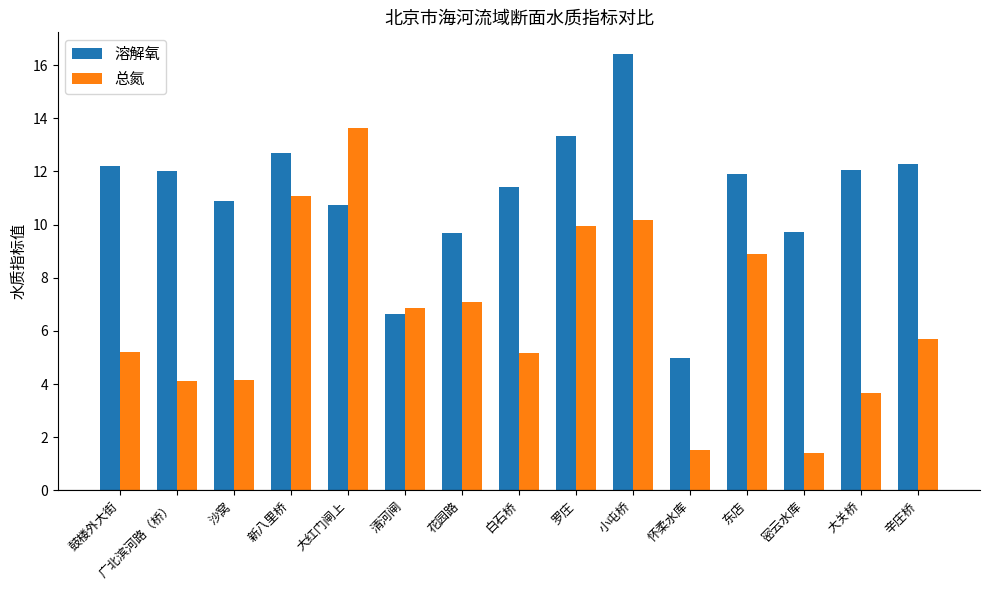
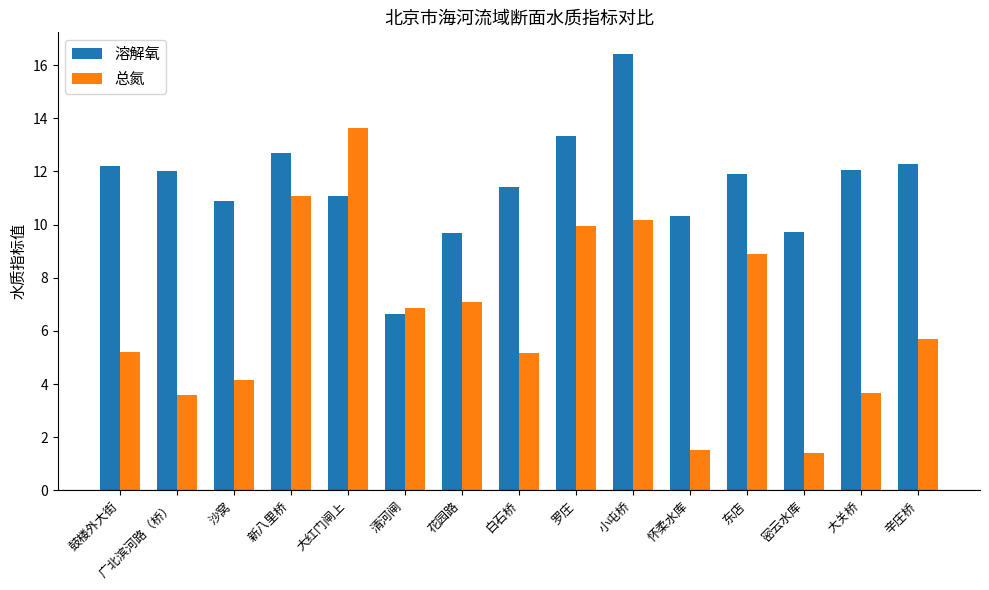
总氮, 广北滨河路（桥）: 4.1 -> 3.6
溶解氧, 大红门闸上: 10.7 -> 11.1
溶解氧, 怀柔水库: 5.0 -> 10.3
